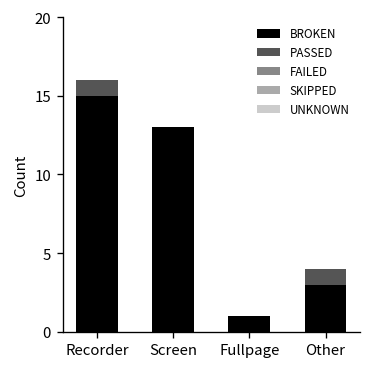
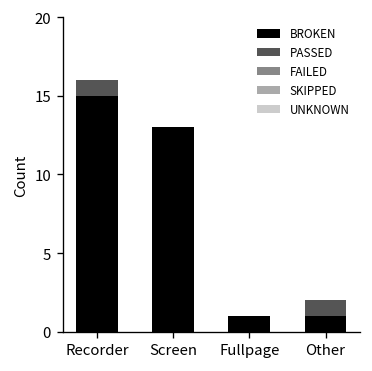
BROKEN, Other: 3 -> 1
